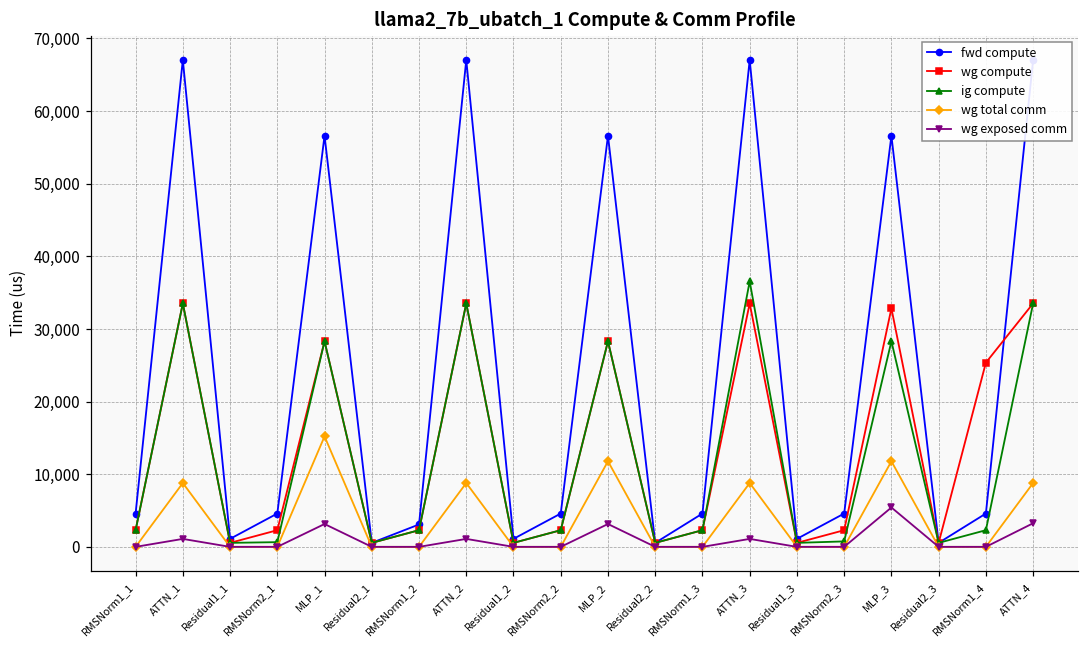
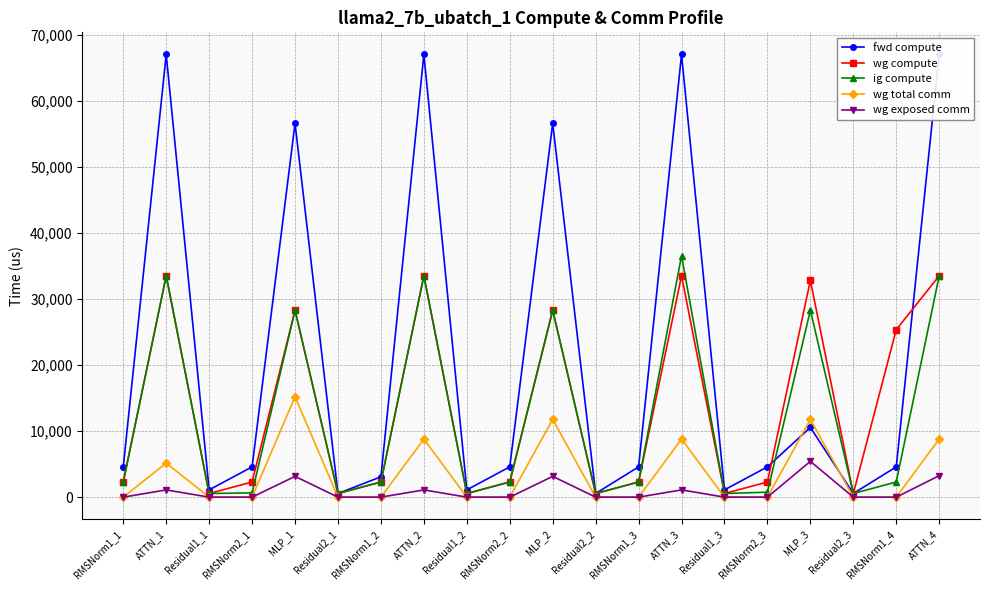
wg total comm, ATTN_1: 9,000 -> 5,000
fwd compute, MLP_3: 57,000 -> 11,000
